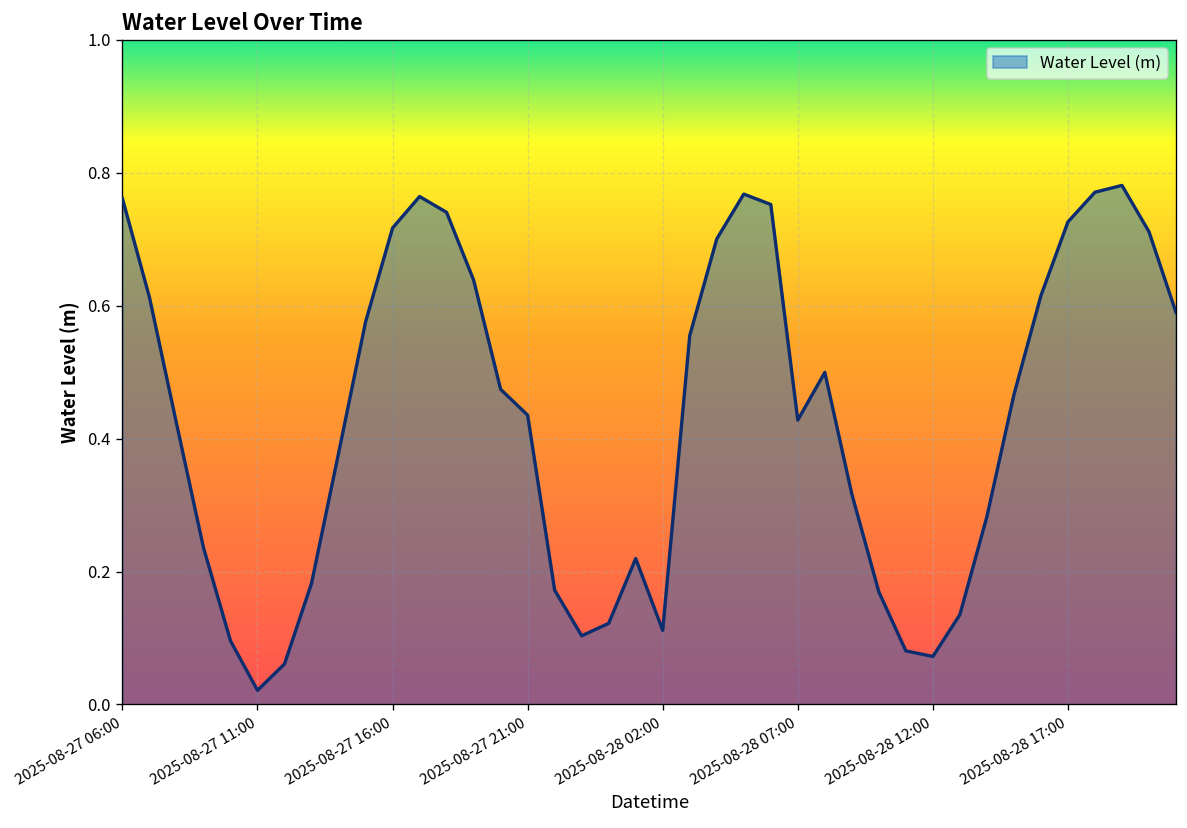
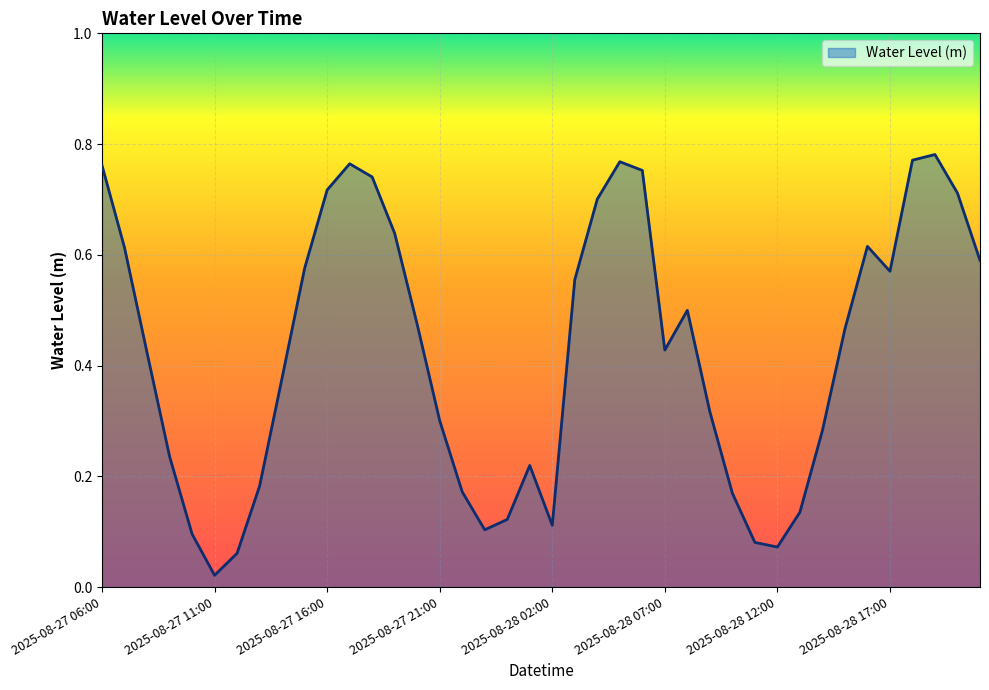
2025-08-27 21:00: 0.44 -> 0.30
2025-08-28 17:00: 0.73 -> 0.57
